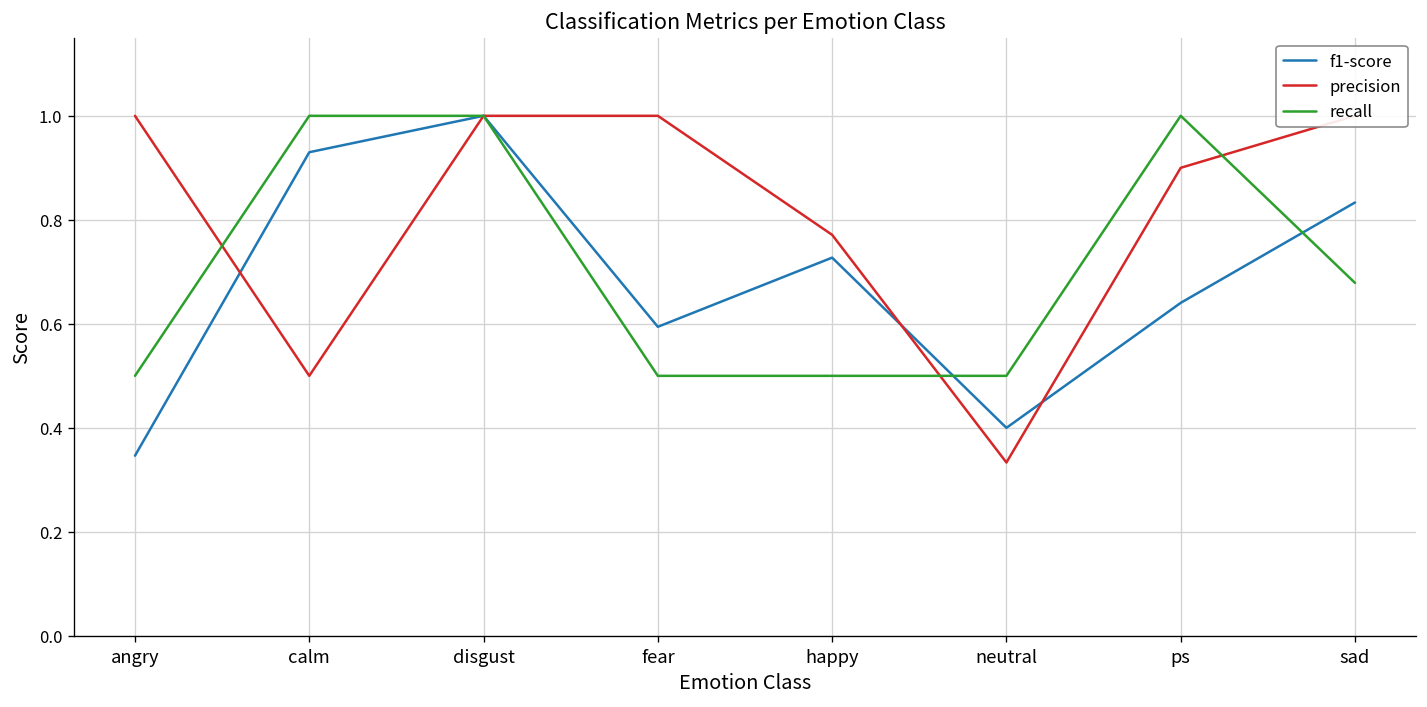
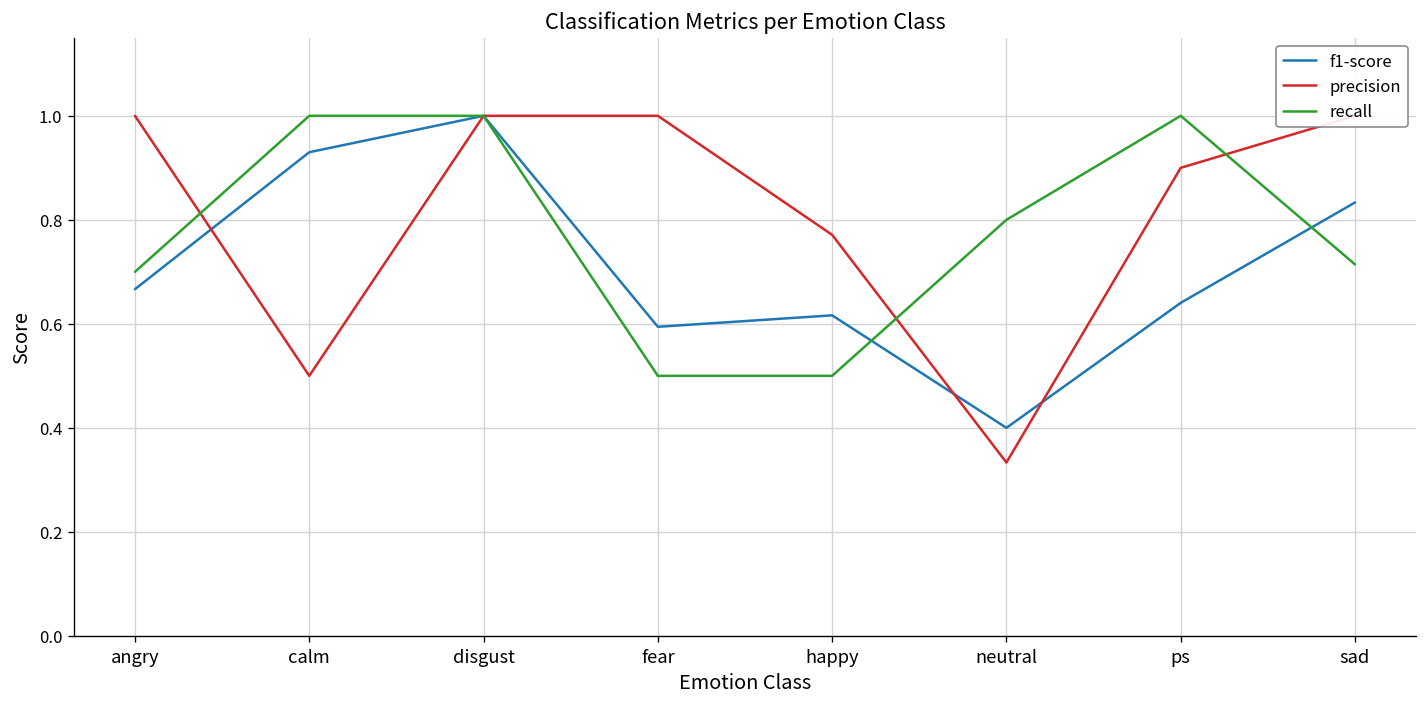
f1-score, angry: 0.35 -> 0.67
recall, angry: 0.5 -> 0.7
f1-score, happy: 0.73 -> 0.62
recall, neutral: 0.5 -> 0.8
recall, sad: 0.68 -> 0.71
